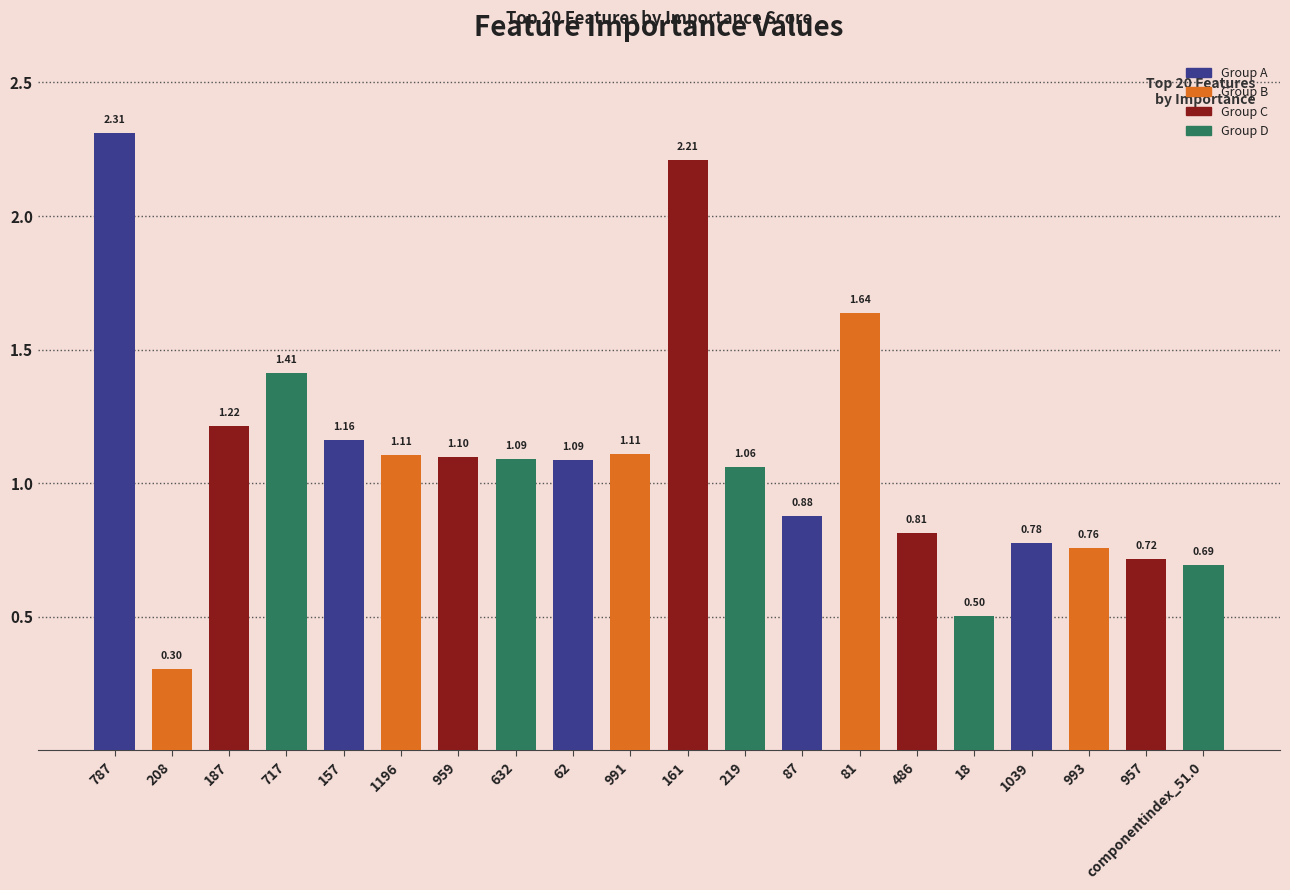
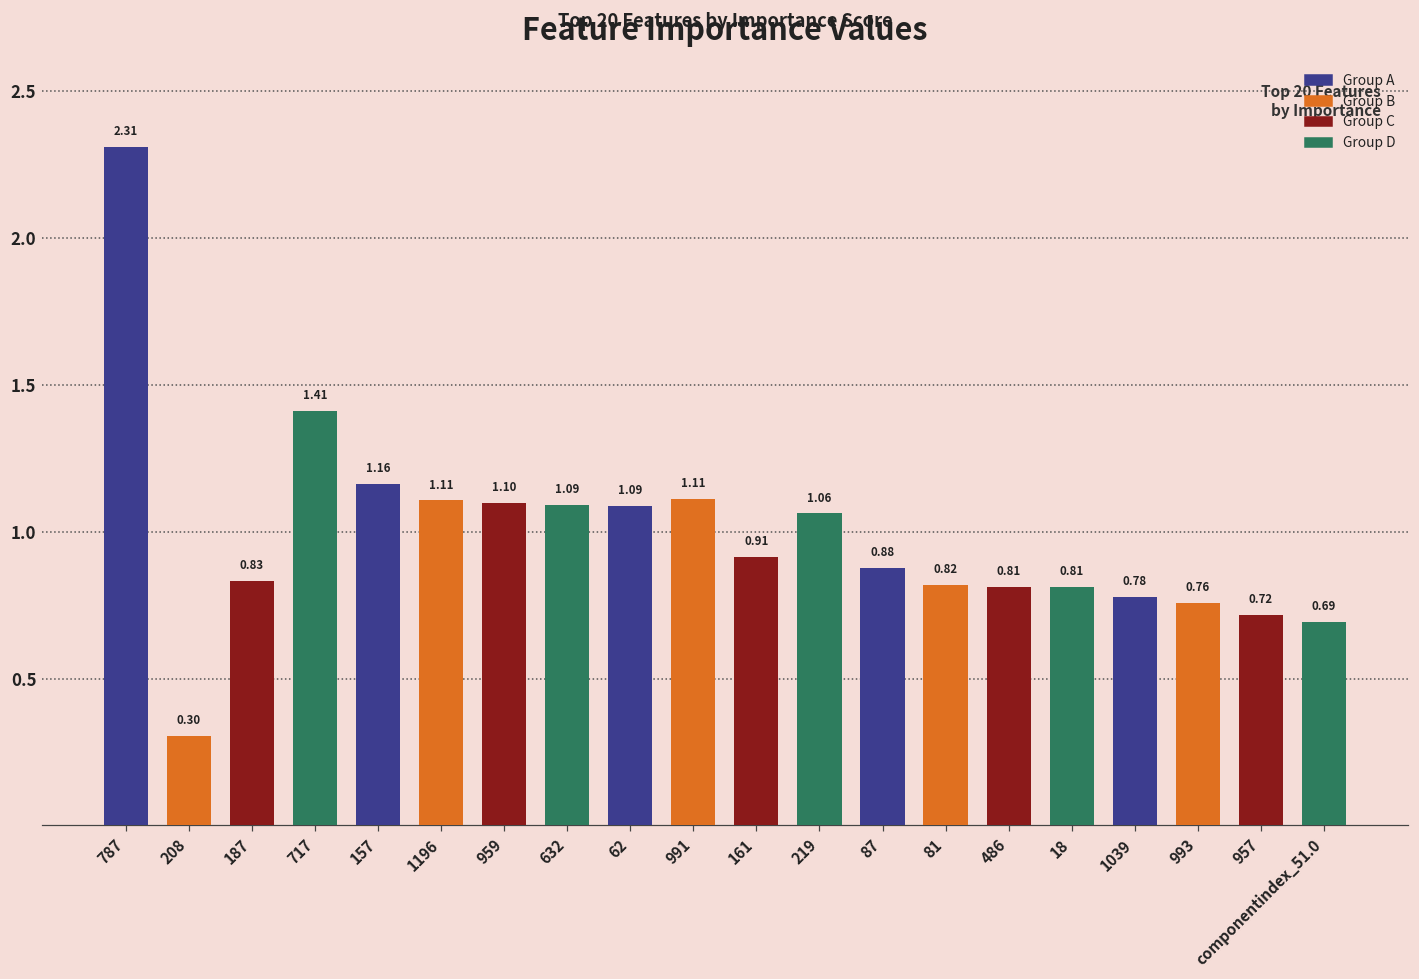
187: 1.22 -> 0.83
161: 2.21 -> 0.91
81: 1.64 -> 0.82
18: 0.50 -> 0.81
